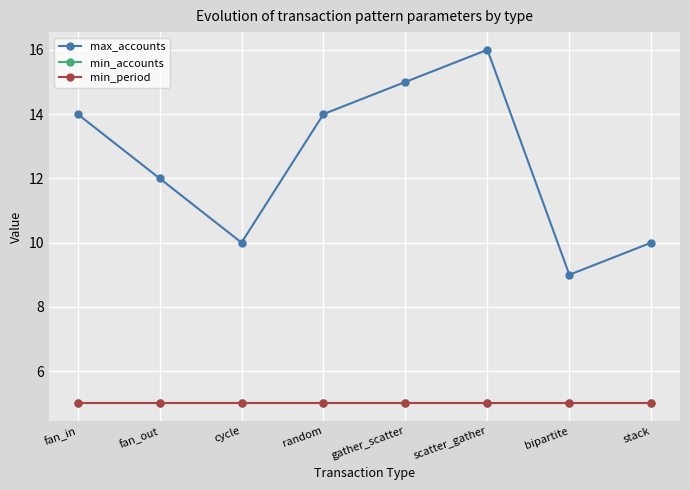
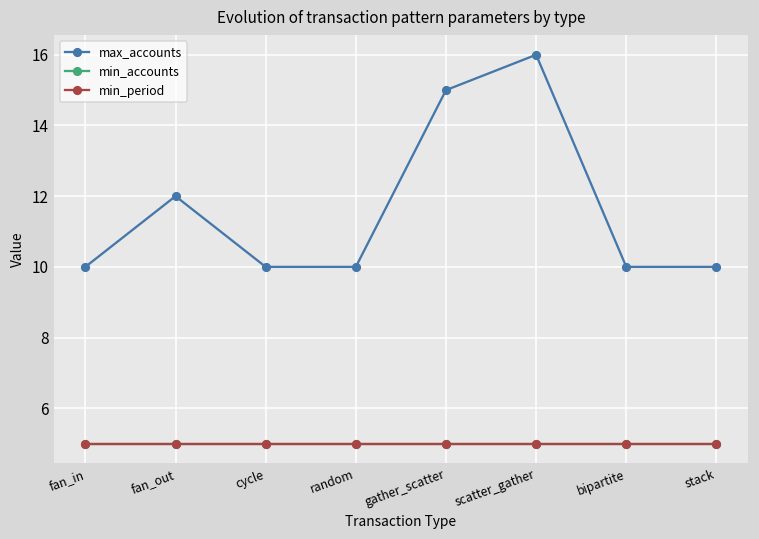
max_accounts, fan_in: 14 -> 10
max_accounts, random: 14 -> 10
max_accounts, bipartite: 9 -> 10
